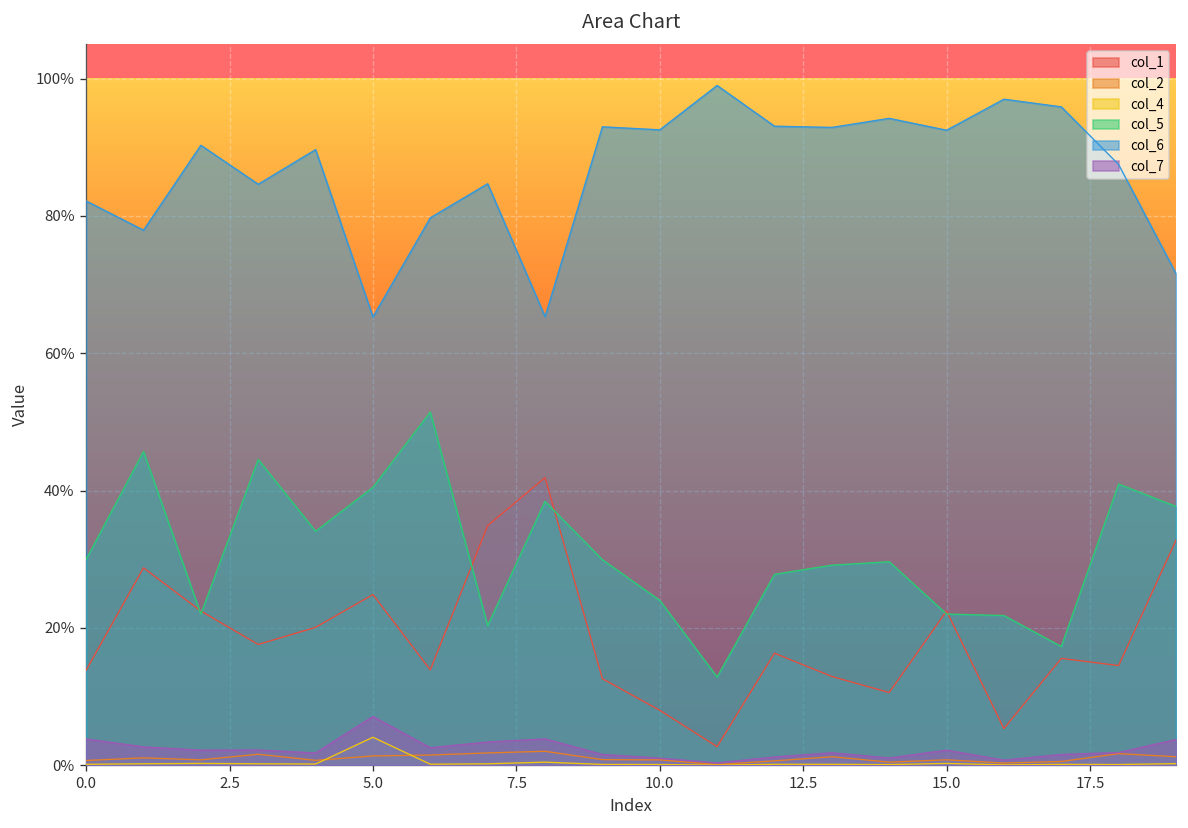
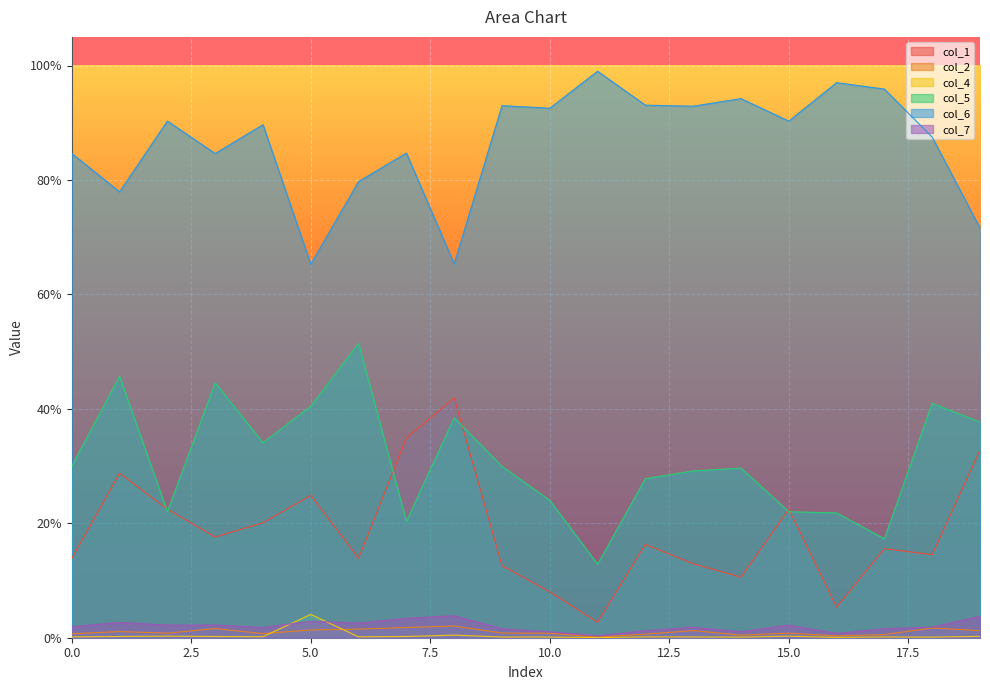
col_6, 0.0: 82% -> 85%
col_7, 0.0: 4% -> 2%
col_7, 5.0: 7% -> 3%
col_6, 15.0: 92% -> 90%
